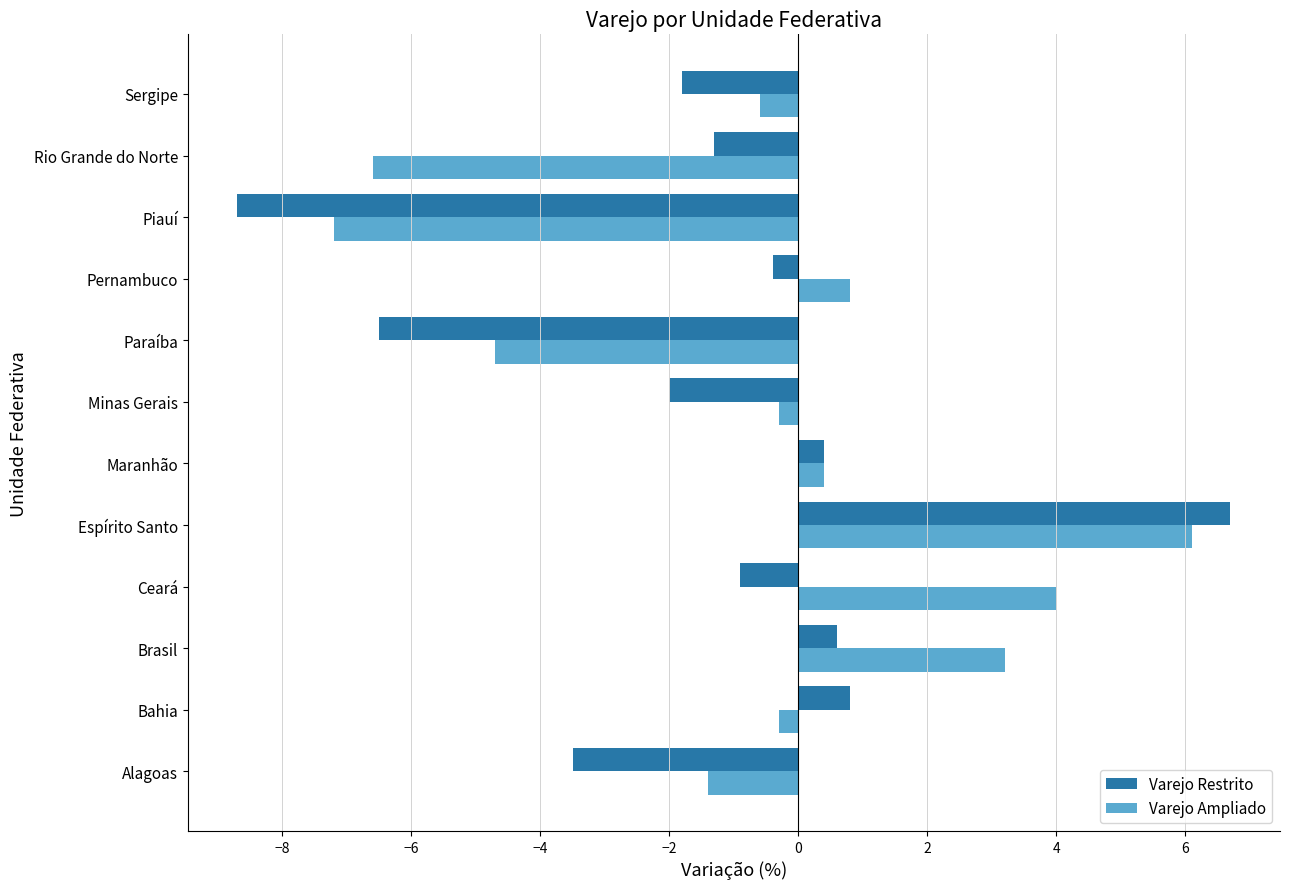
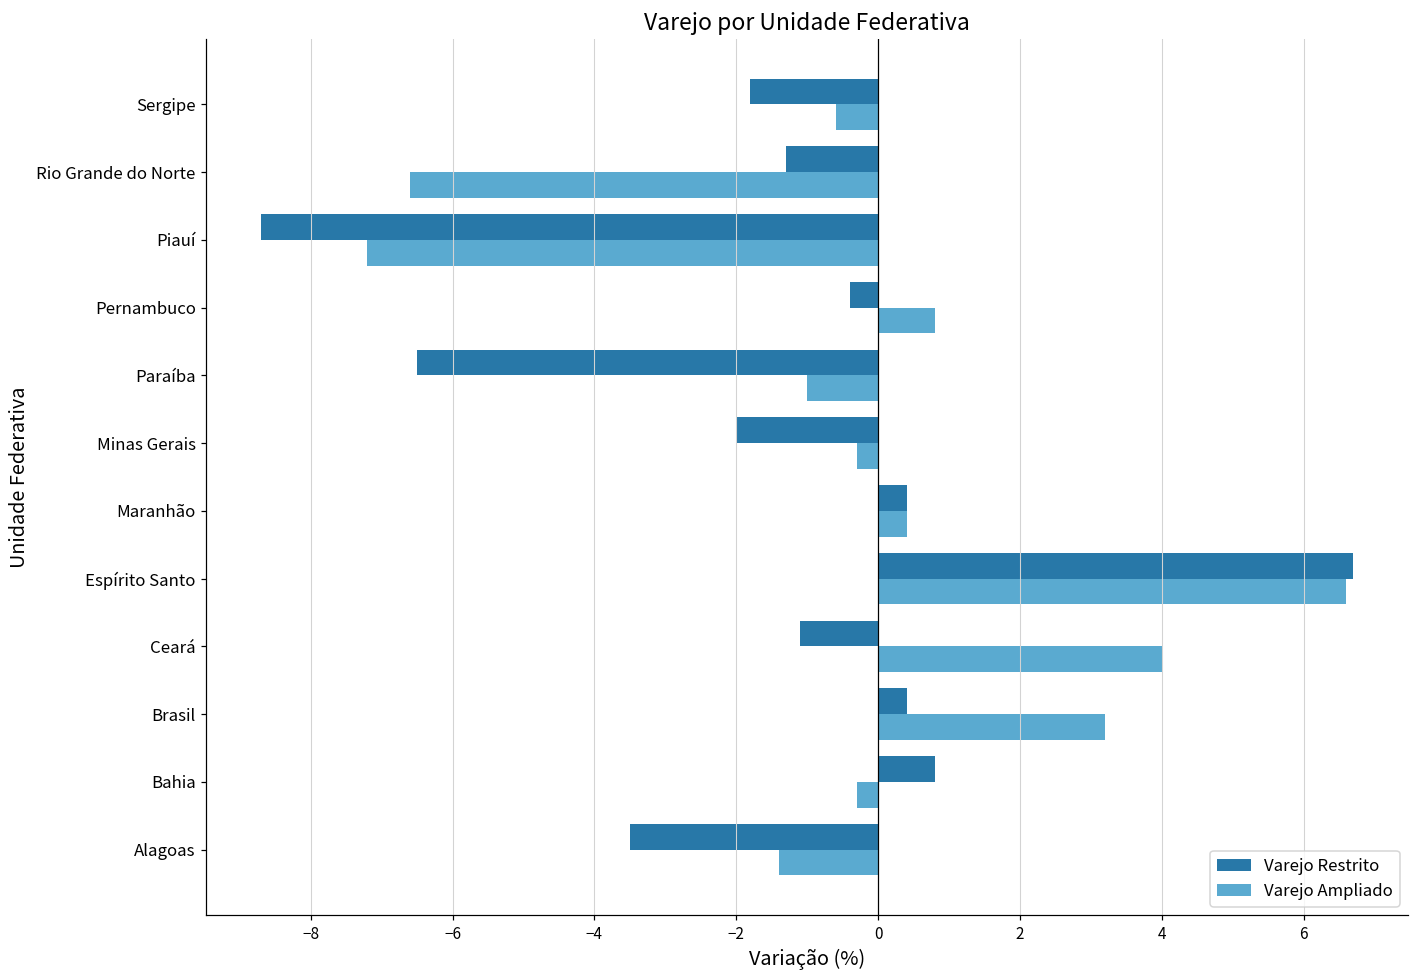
Varejo Ampliado, Paraíba: -4.7 -> -1.0
Varejo Ampliado, Espírito Santo: 6.1 -> 6.6
Varejo Restrito, Ceará: -0.9 -> -1.1
Varejo Restrito, Brasil: 0.6 -> 0.4
